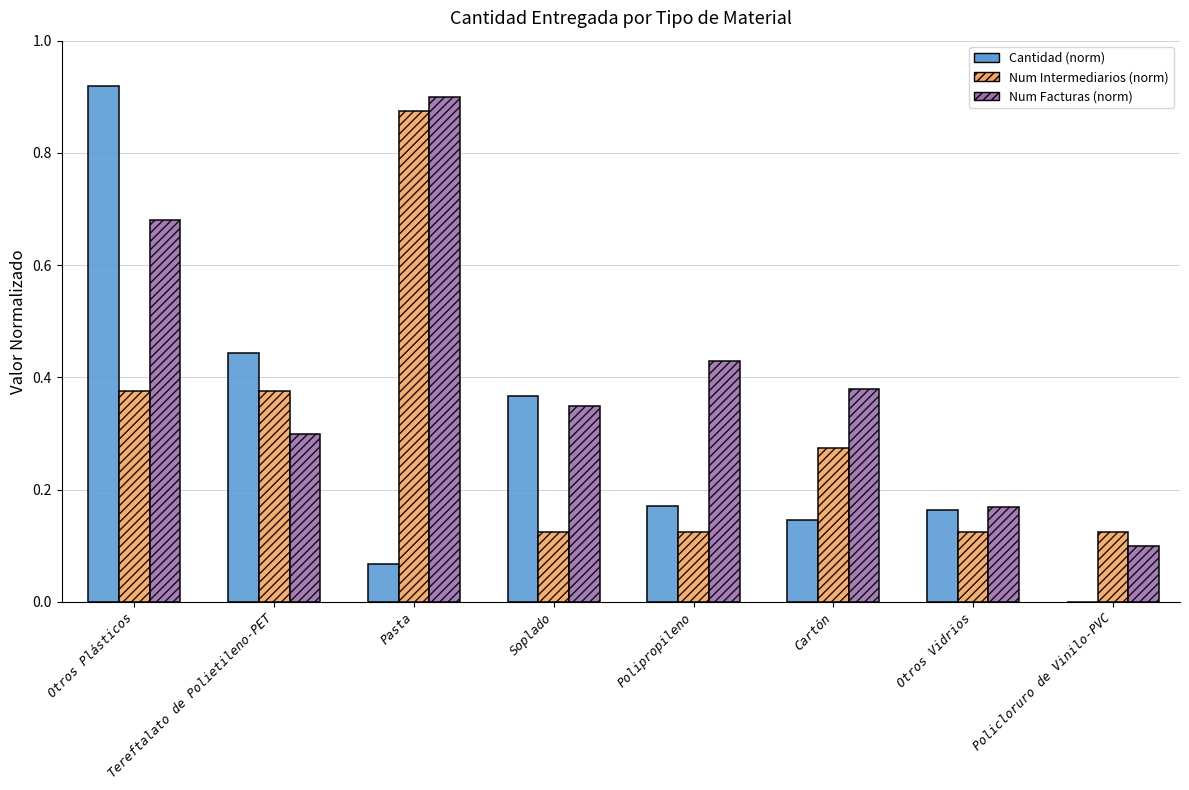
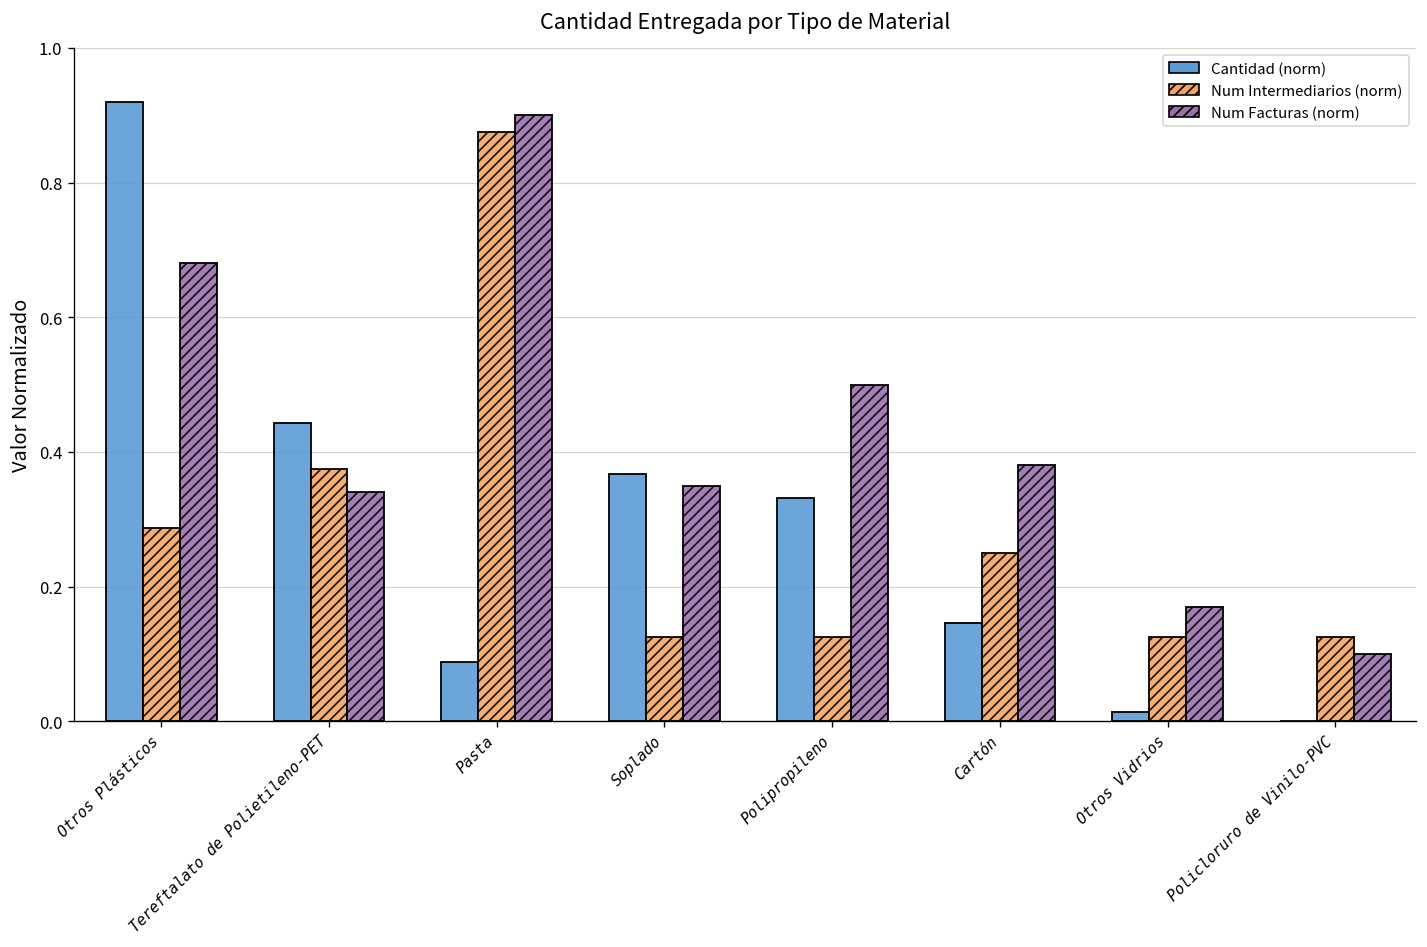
Num Intermediarios (norm), Otros Plásticos: 0.38 -> 0.29
Num Facturas (norm), Tereftalato de Polietileno-PET: 0.30 -> 0.34
Cantidad (norm), Pasta: 0.07 -> 0.09
Cantidad (norm), Polipropileno: 0.17 -> 0.33
Num Facturas (norm), Polipropileno: 0.43 -> 0.50
Num Intermediarios (norm), Cartón: 0.28 -> 0.25
Cantidad (norm), Otros Vidrios: 0.16 -> 0.01
